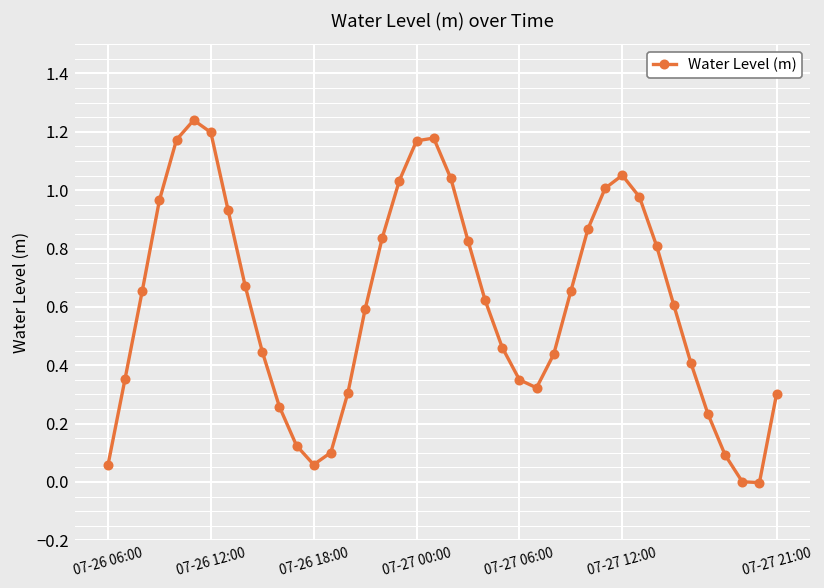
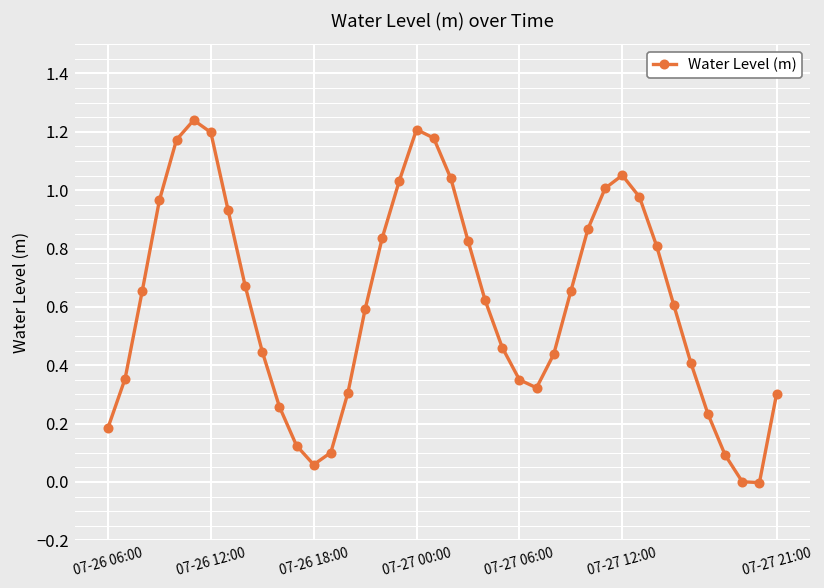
07-26 06:00: 0.06 -> 0.19
07-27 00:00: 1.17 -> 1.21
